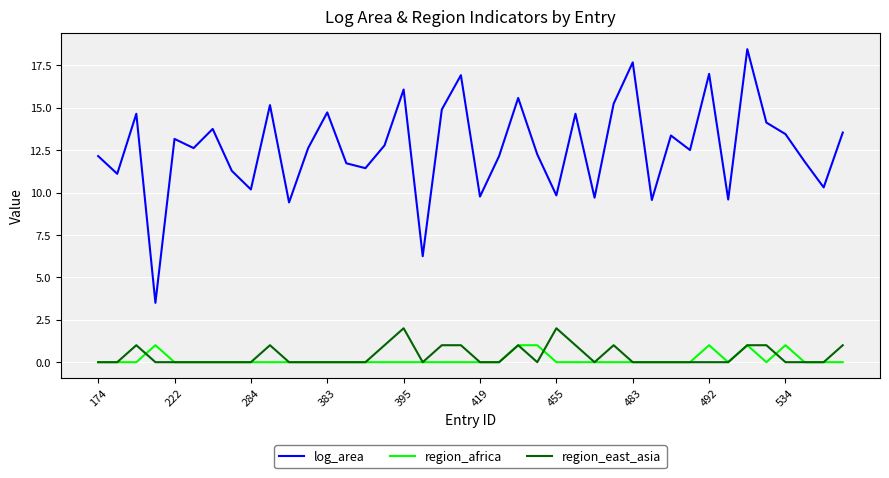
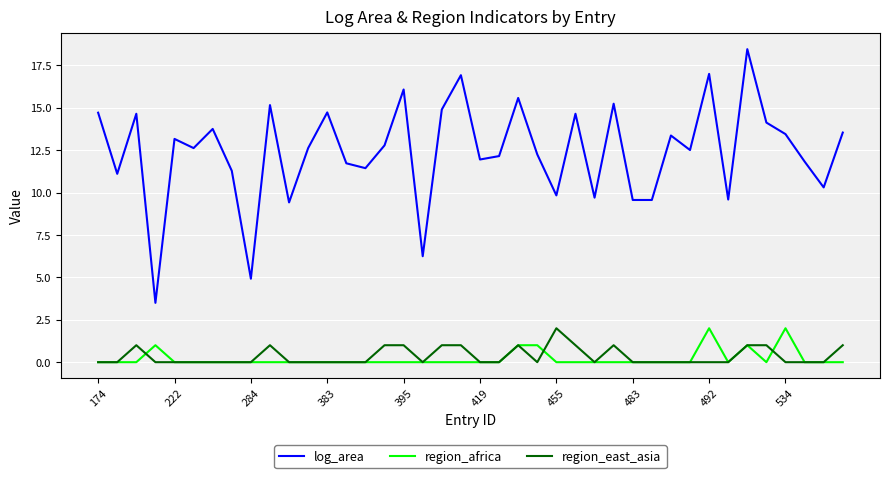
log_area, 174: 12.1 -> 14.7
log_area, 284: 10.2 -> 4.9
region_east_asia, 395: 2 -> 1
log_area, 419: 9.8 -> 11.9
log_area, 483: 17.7 -> 9.6
region_africa, 492: 1 -> 2
region_africa, 534: 1 -> 2
